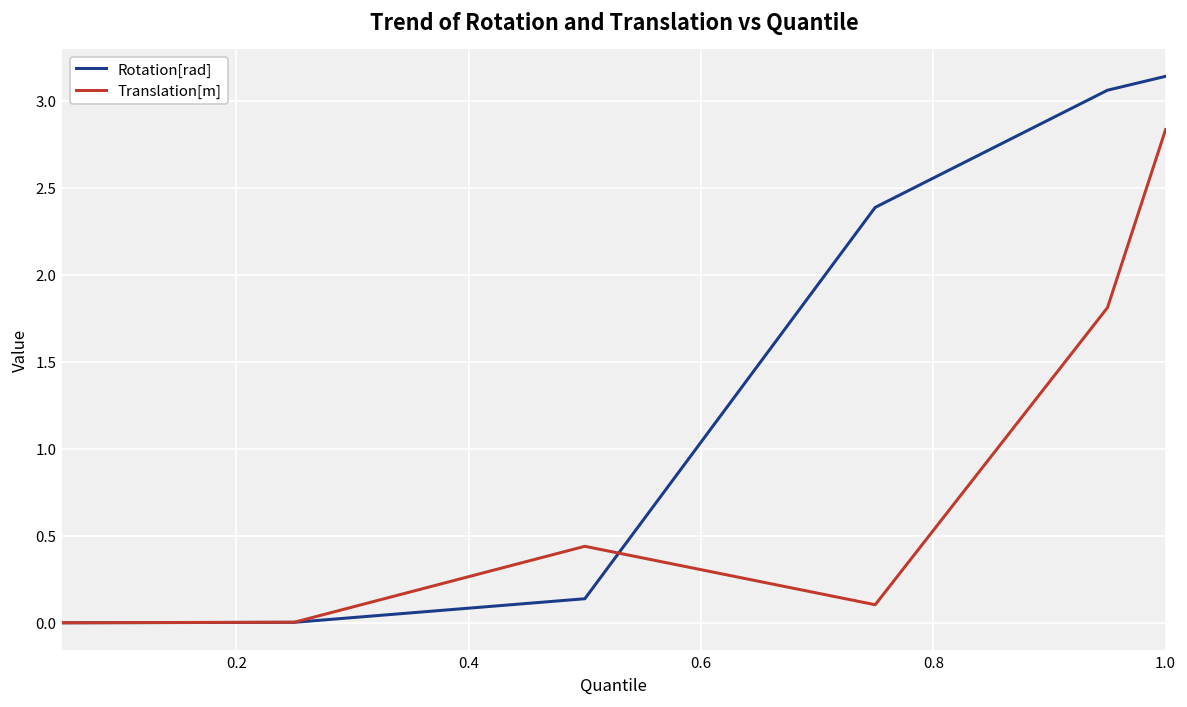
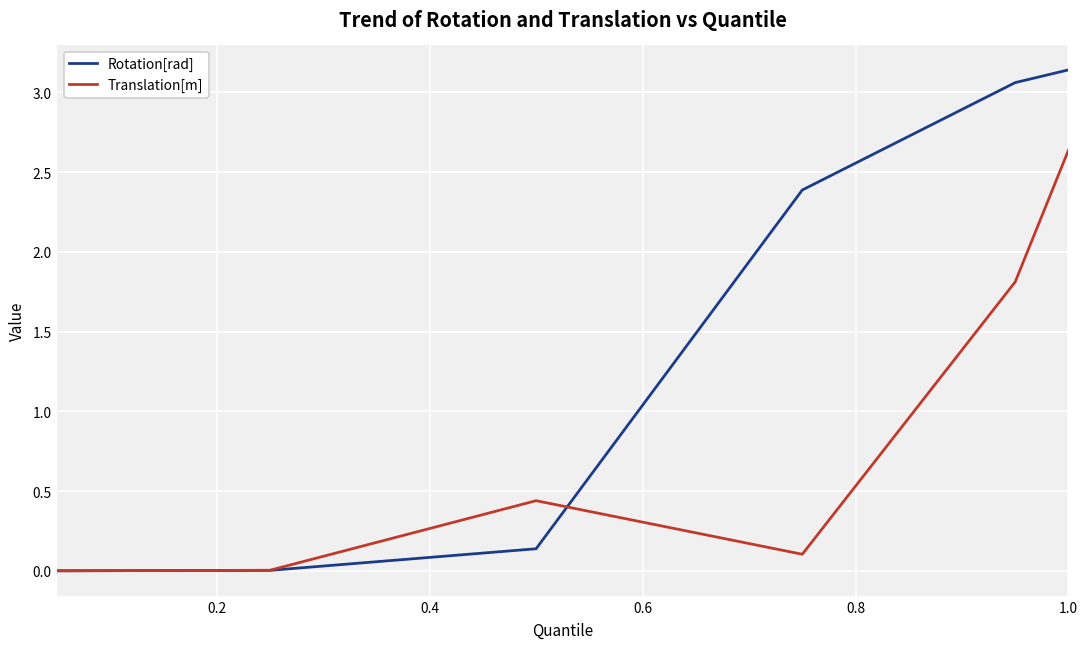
Translation[m], 1.0: 2.84 -> 2.64
